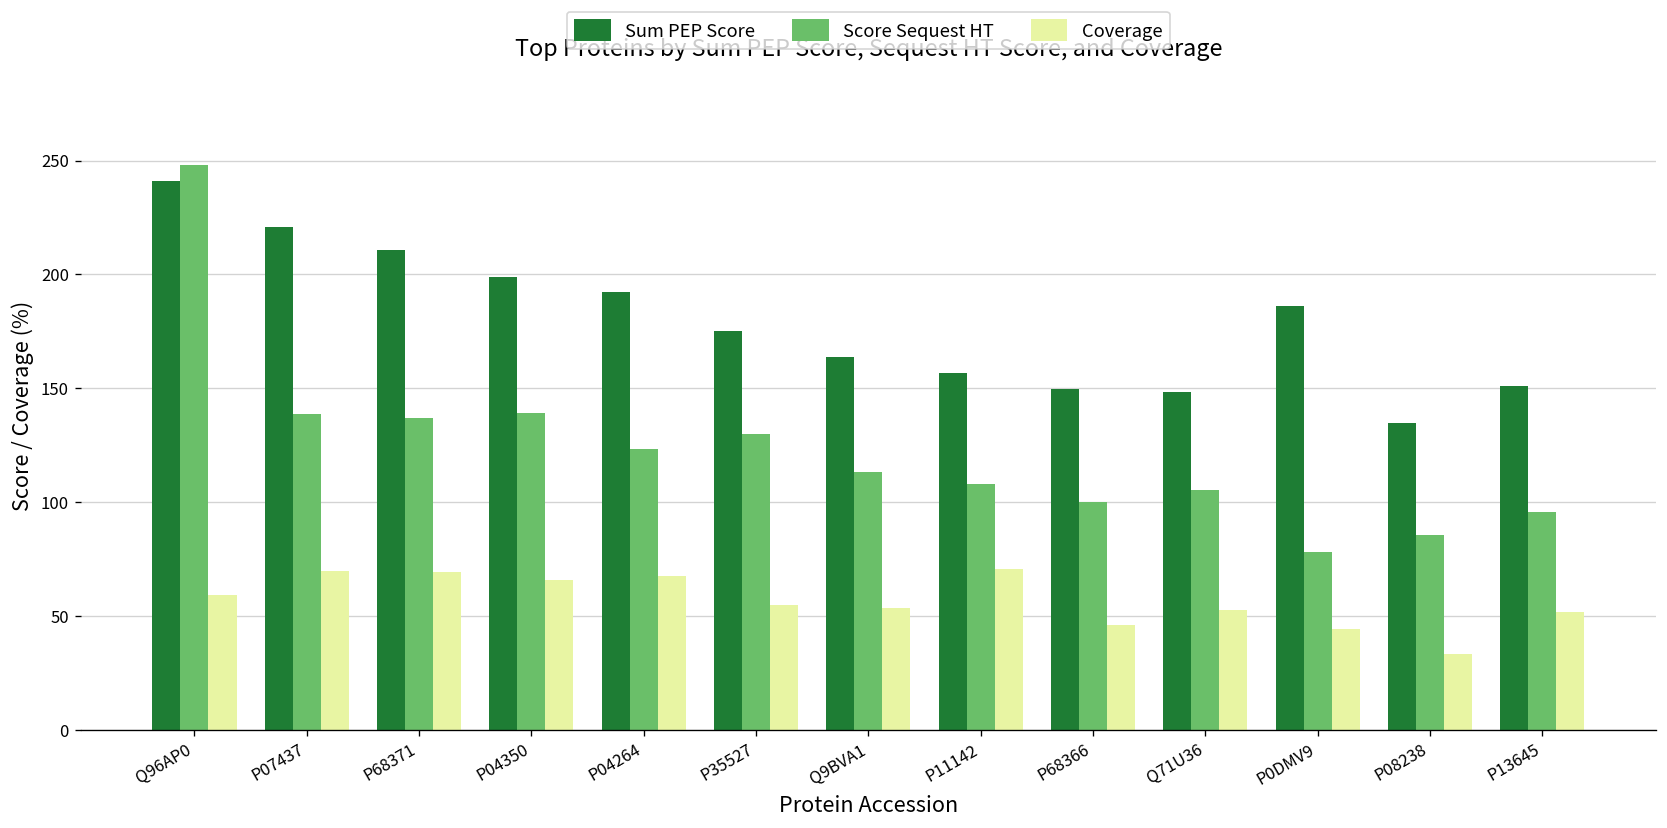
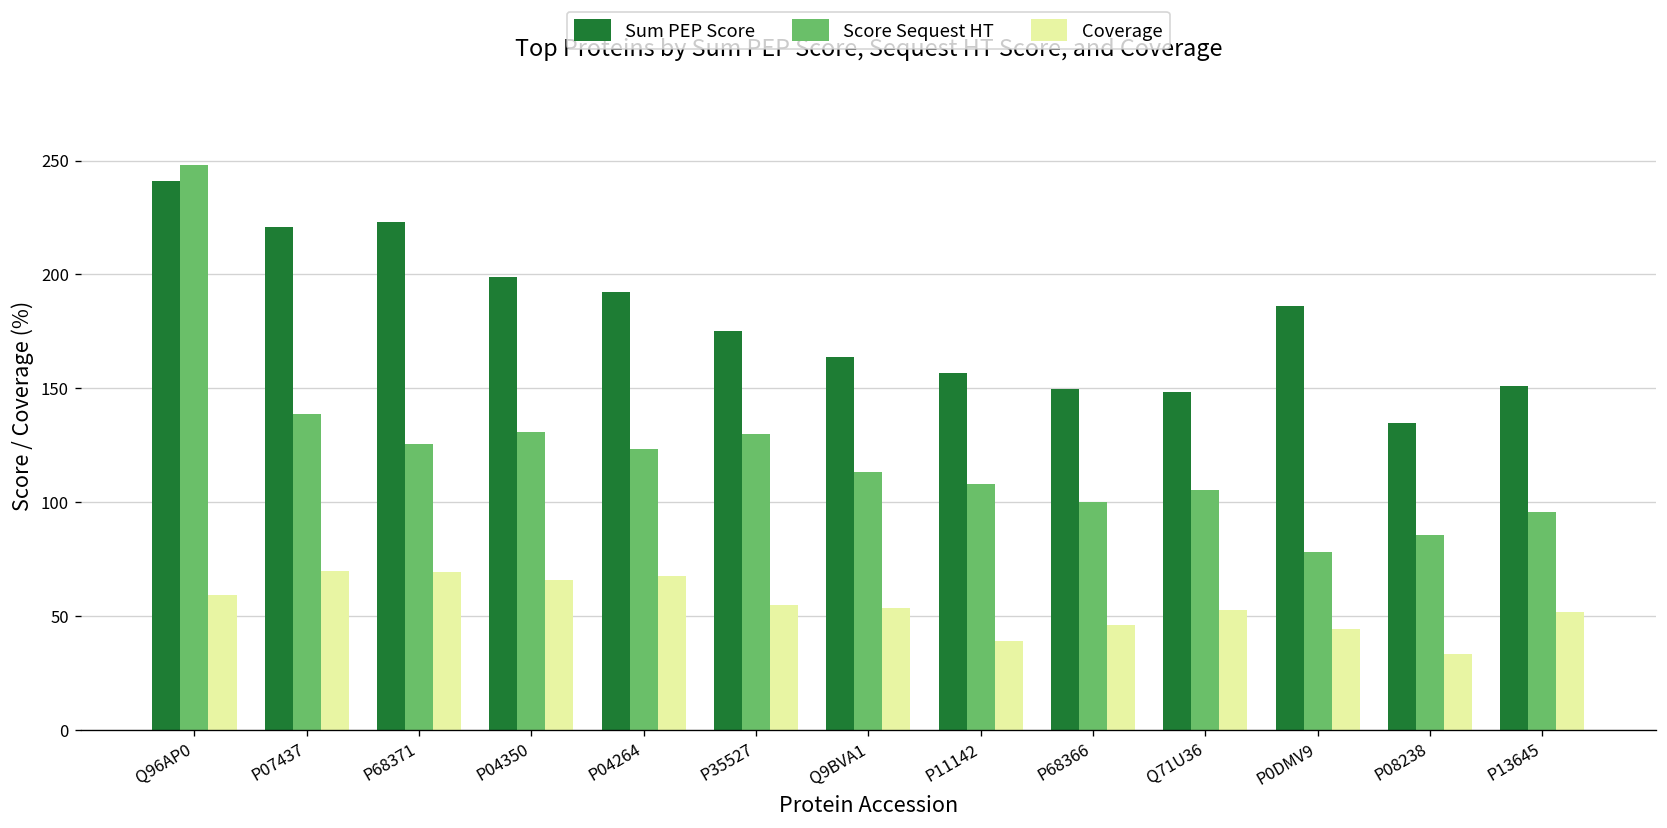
Sum PEP Score, P68371: 211 -> 223
Score Sequest HT, P68371: 137 -> 125
Score Sequest HT, P04350: 139 -> 131
Coverage, P11142: 71 -> 39
